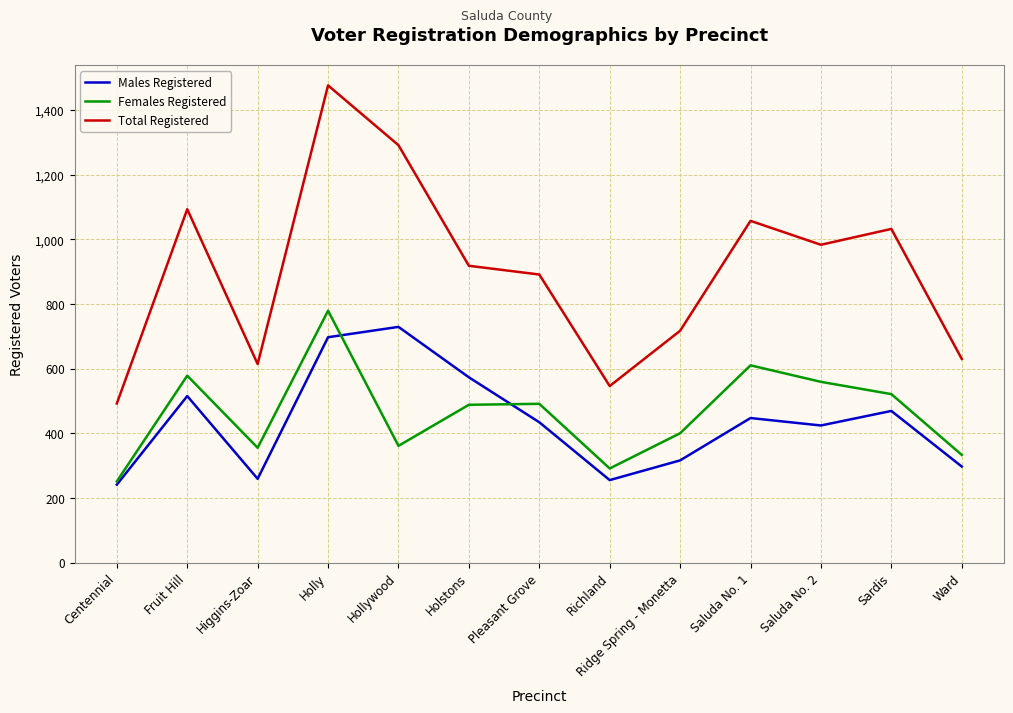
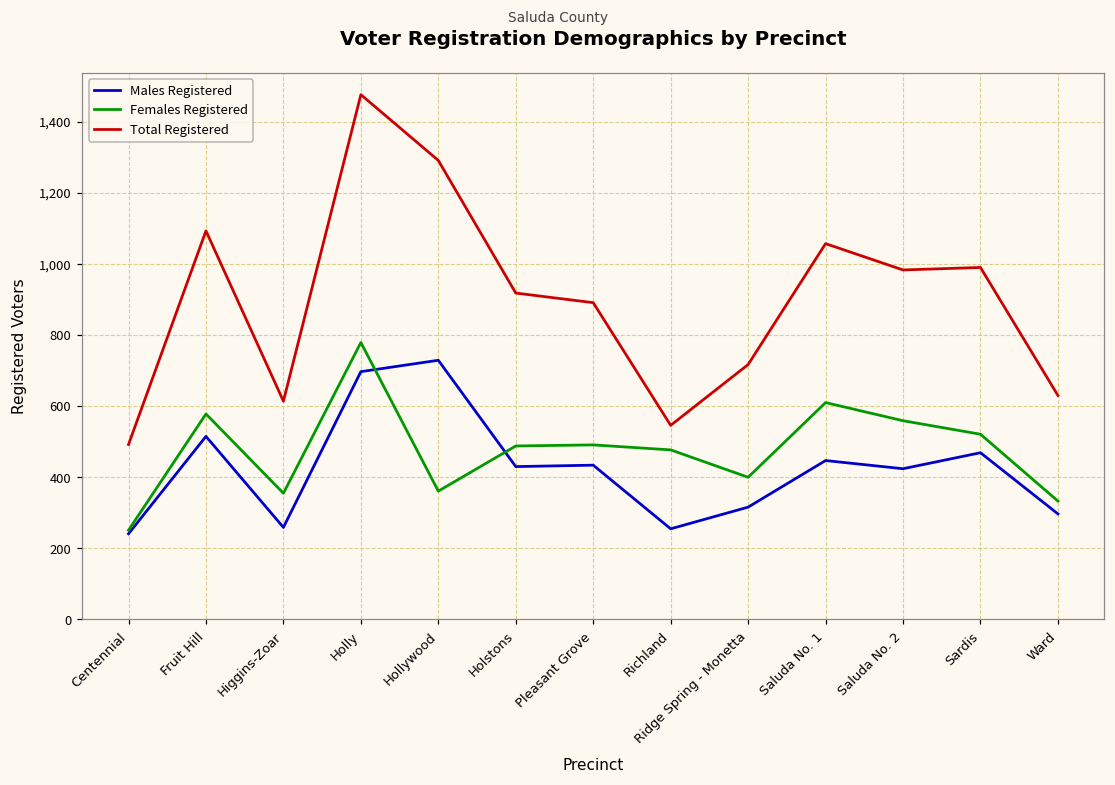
Males Registered, Holstons: 570 -> 430
Females Registered, Richland: 290 -> 480
Total Registered, Sardis: 1,030 -> 990
